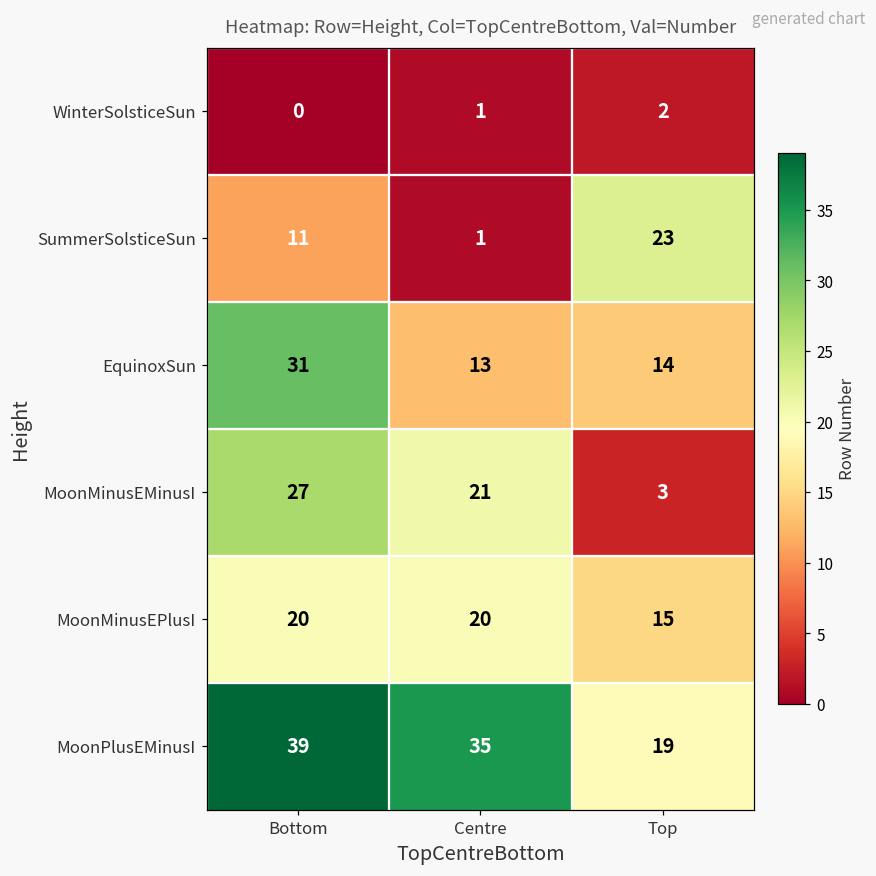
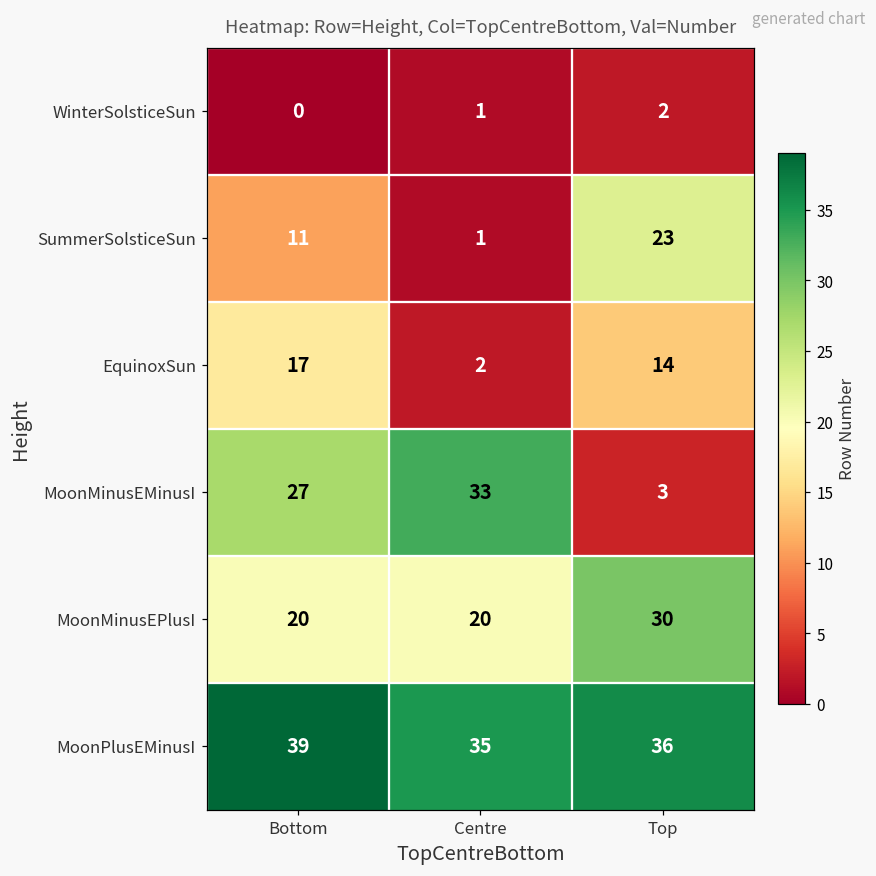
EquinoxSun, Bottom: 31 -> 17
EquinoxSun, Centre: 13 -> 2
MoonMinusEMinusI, Centre: 21 -> 33
MoonMinusEPlusI, Top: 15 -> 30
MoonPlusEMinusI, Top: 19 -> 36
